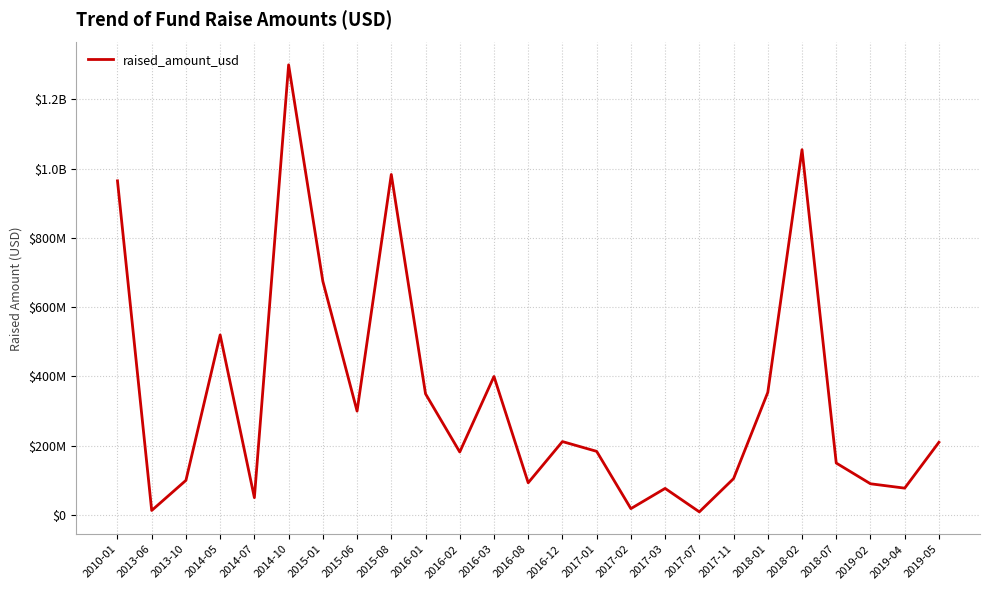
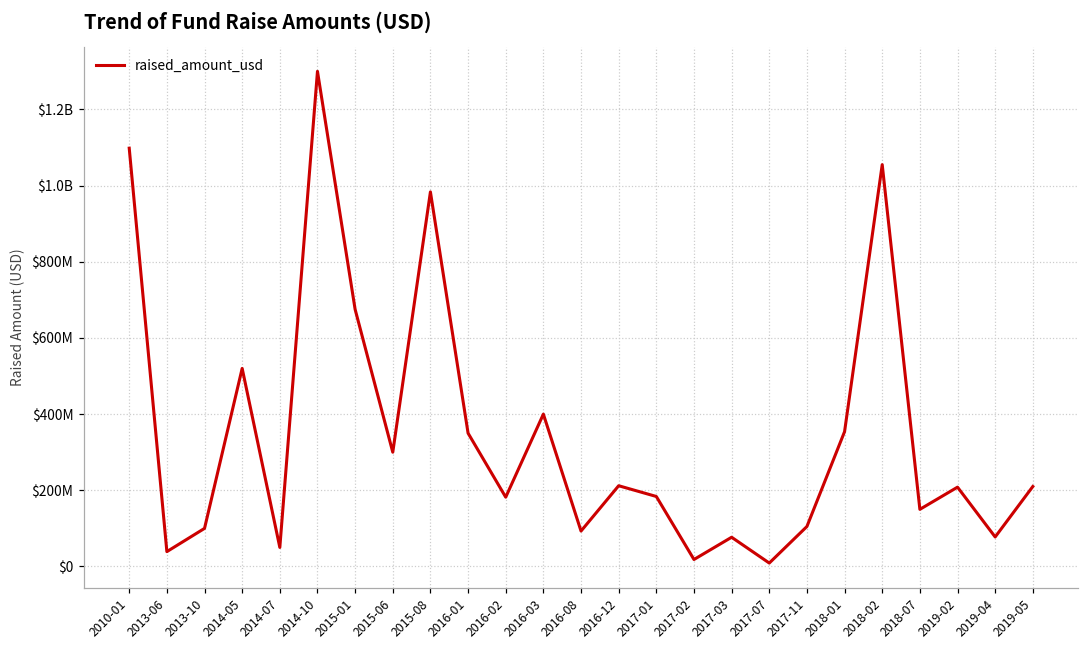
2010-01: $970000000 -> $1100000000
2013-06: $10000000 -> $40000000
2019-02: $90000000 -> $210000000
